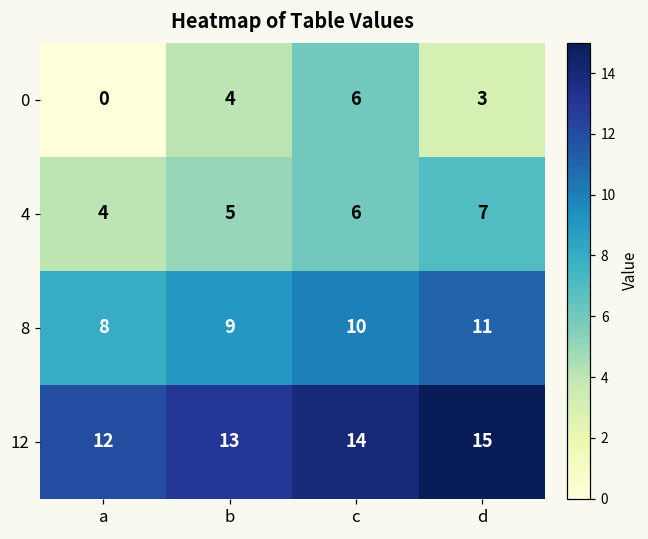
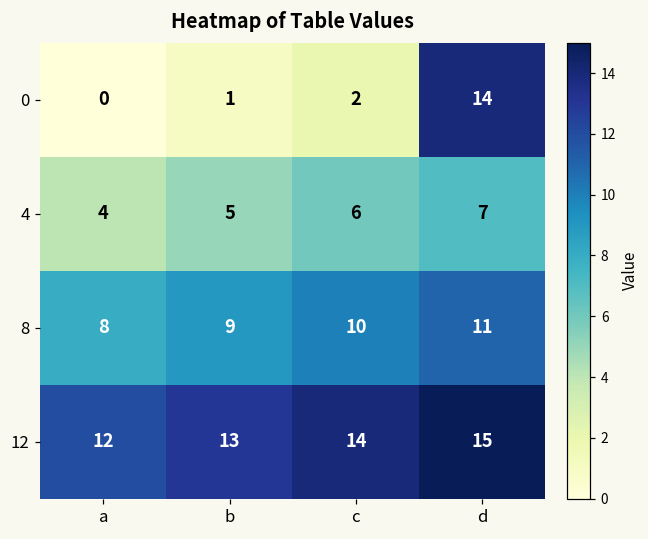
0, b: 4 -> 1
0, c: 6 -> 2
0, d: 3 -> 14
